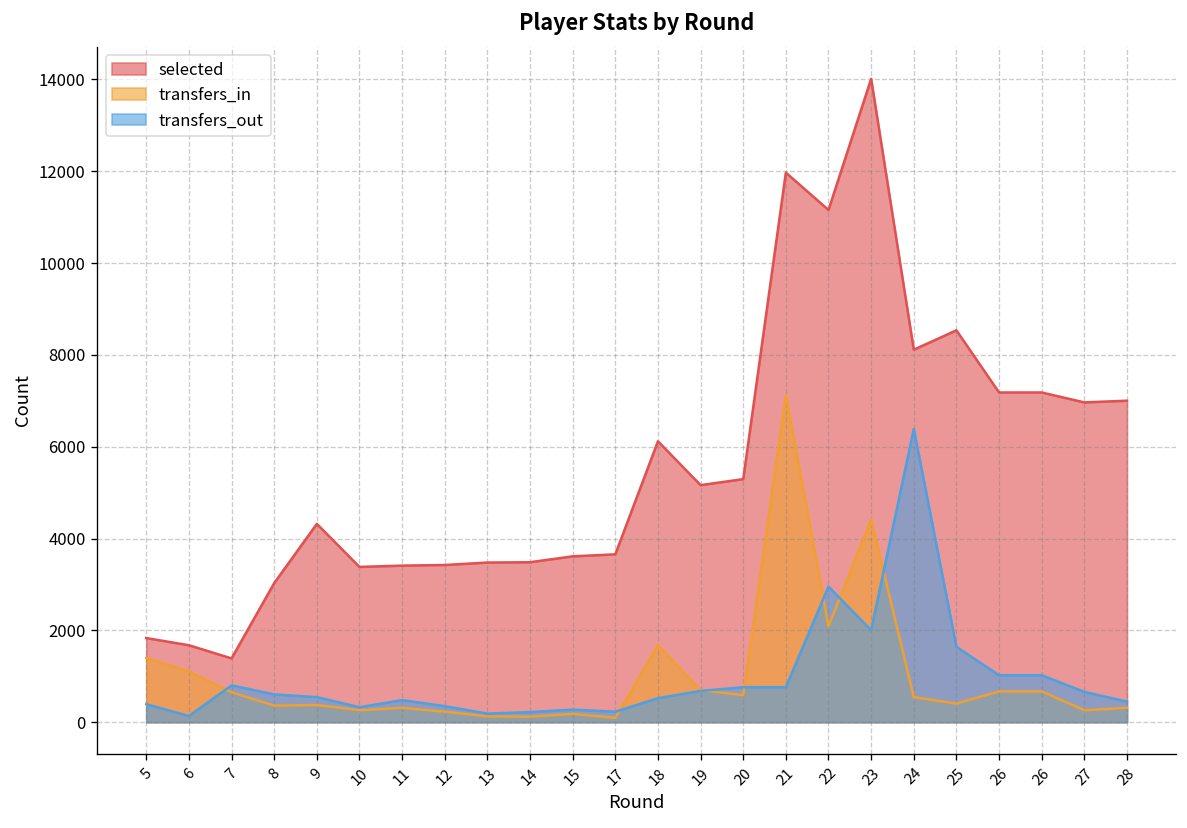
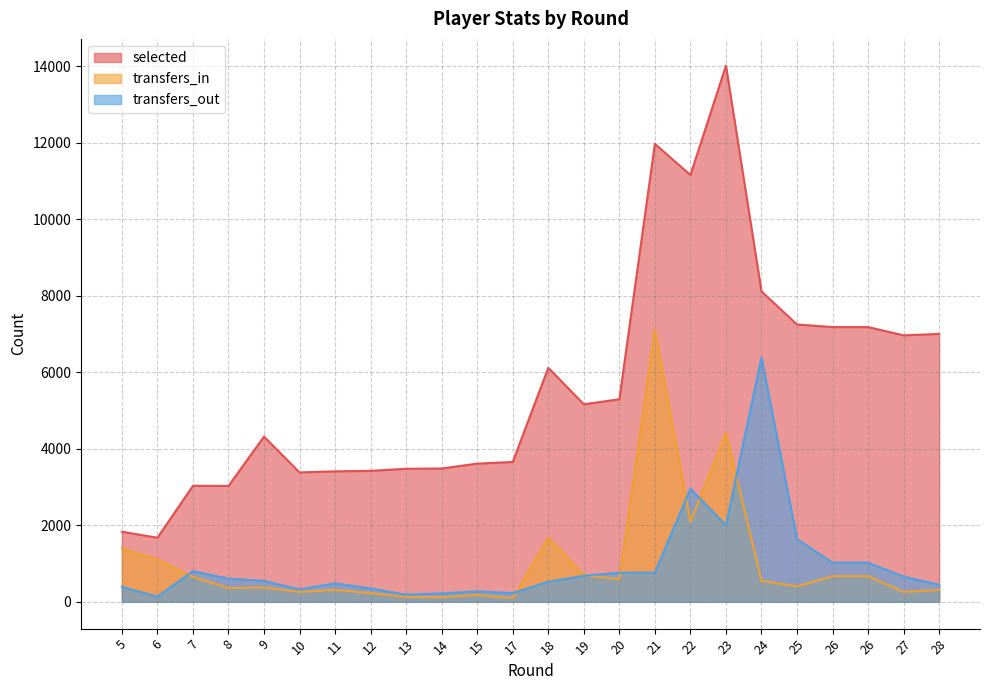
selected, 7: 1400 -> 3000
selected, 25: 8500 -> 7200
